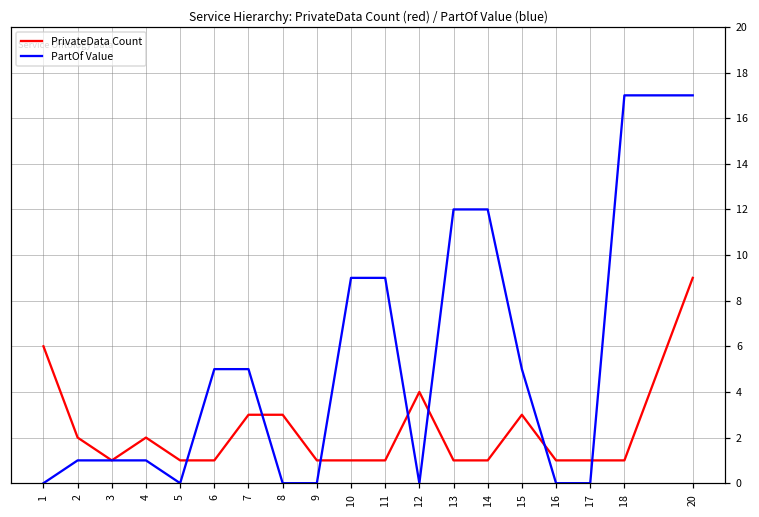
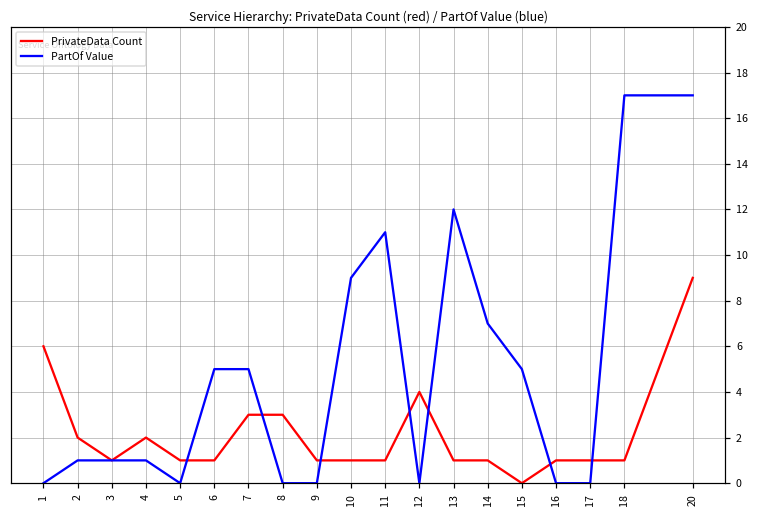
PartOf Value, 11: 9 -> 11
PartOf Value, 14: 12 -> 7
PrivateData Count, 15: 3 -> 0
